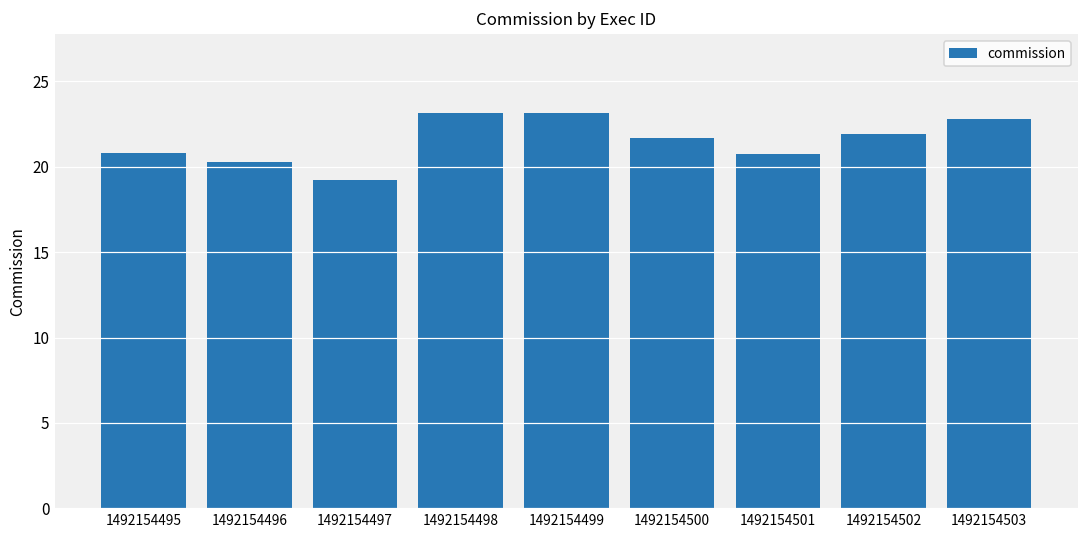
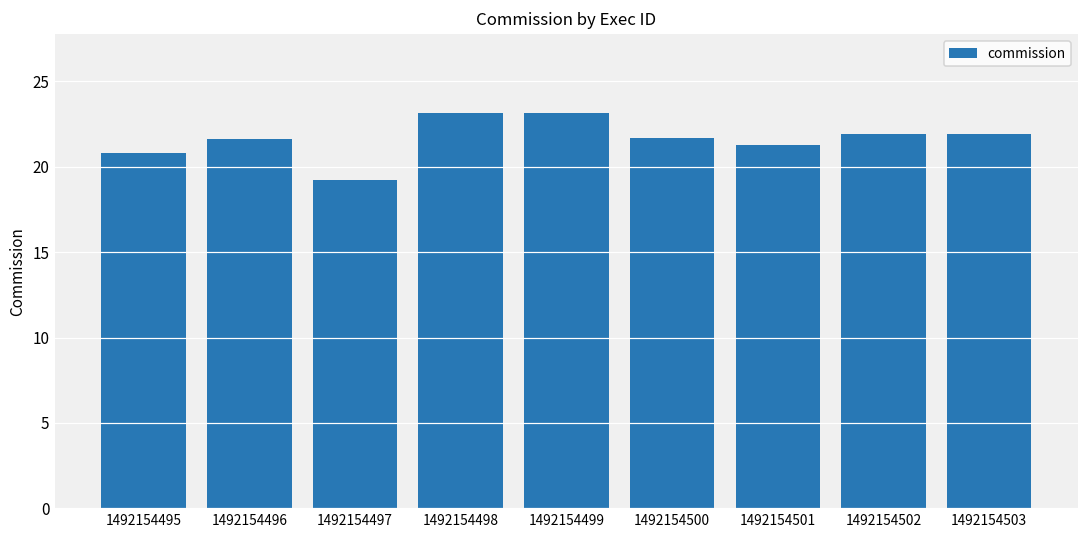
1492154496: 20.3 -> 21.6
1492154501: 20.7 -> 21.3
1492154503: 22.8 -> 21.9
